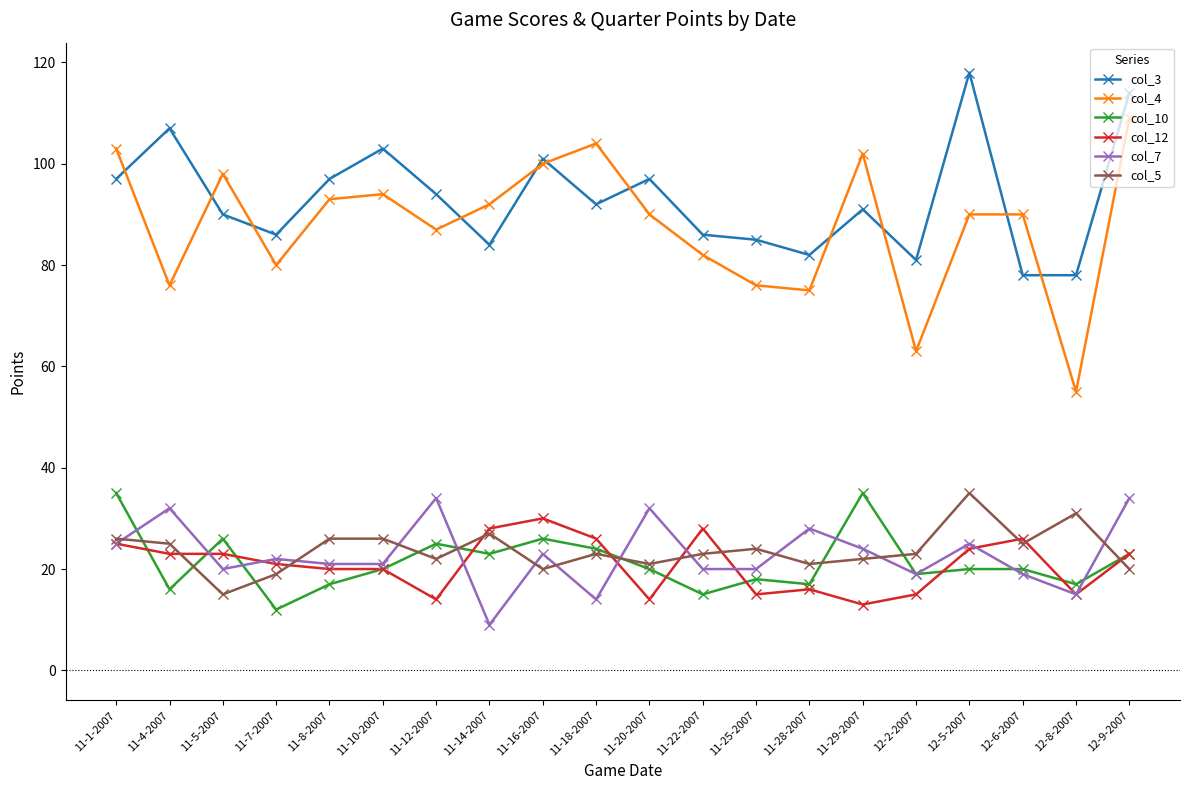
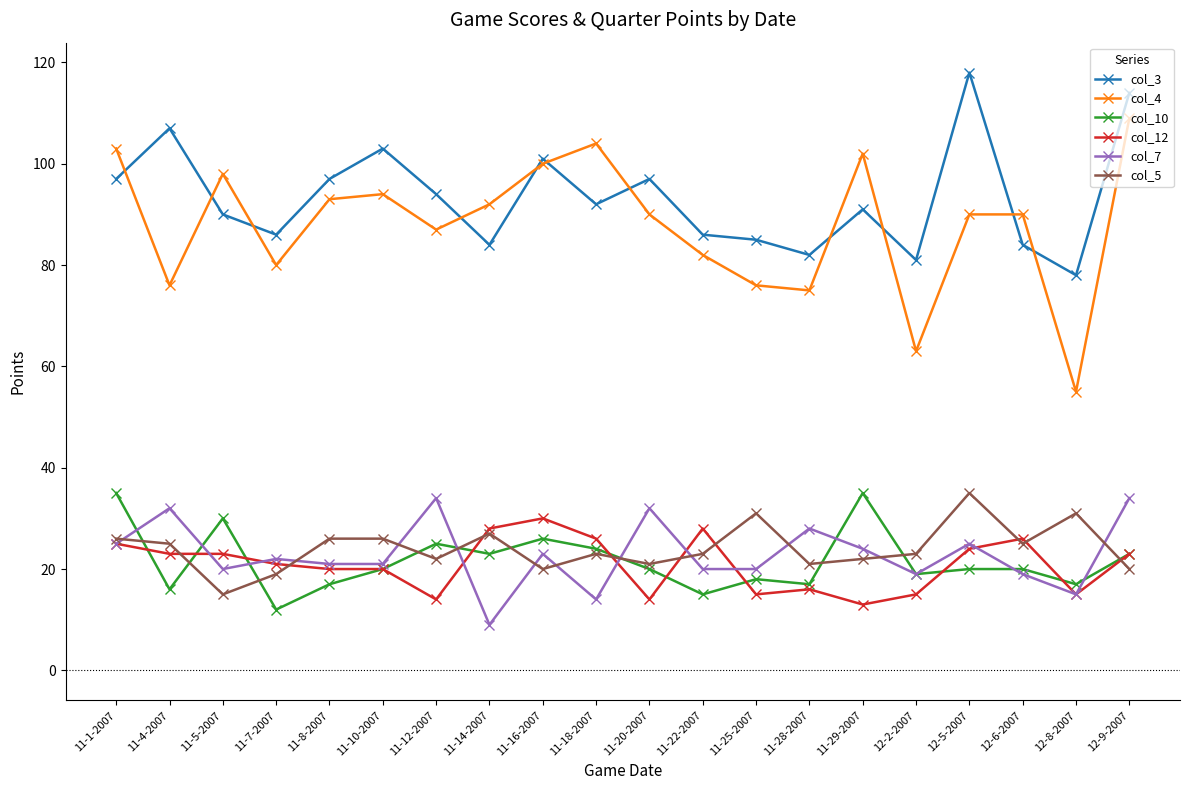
col_10, 11-5-2007: 26 -> 30
col_5, 11-25-2007: 24 -> 31
col_3, 12-6-2007: 78 -> 84
